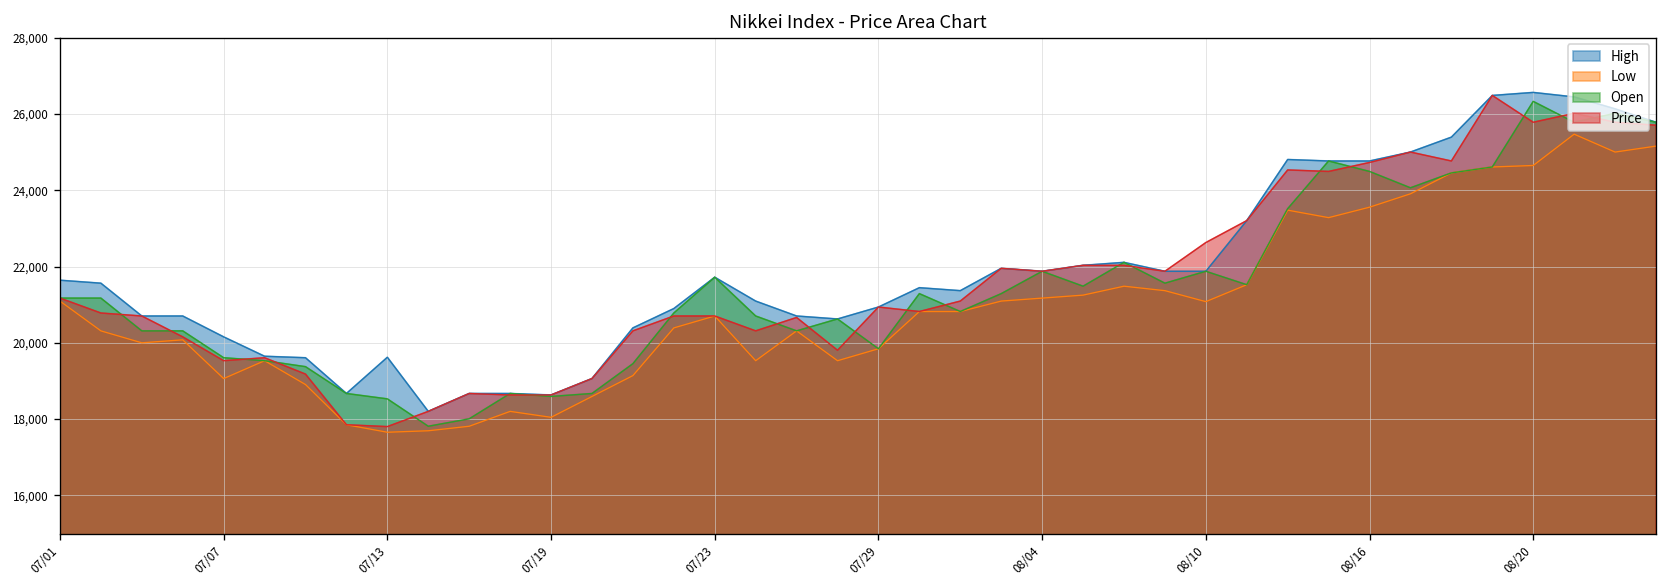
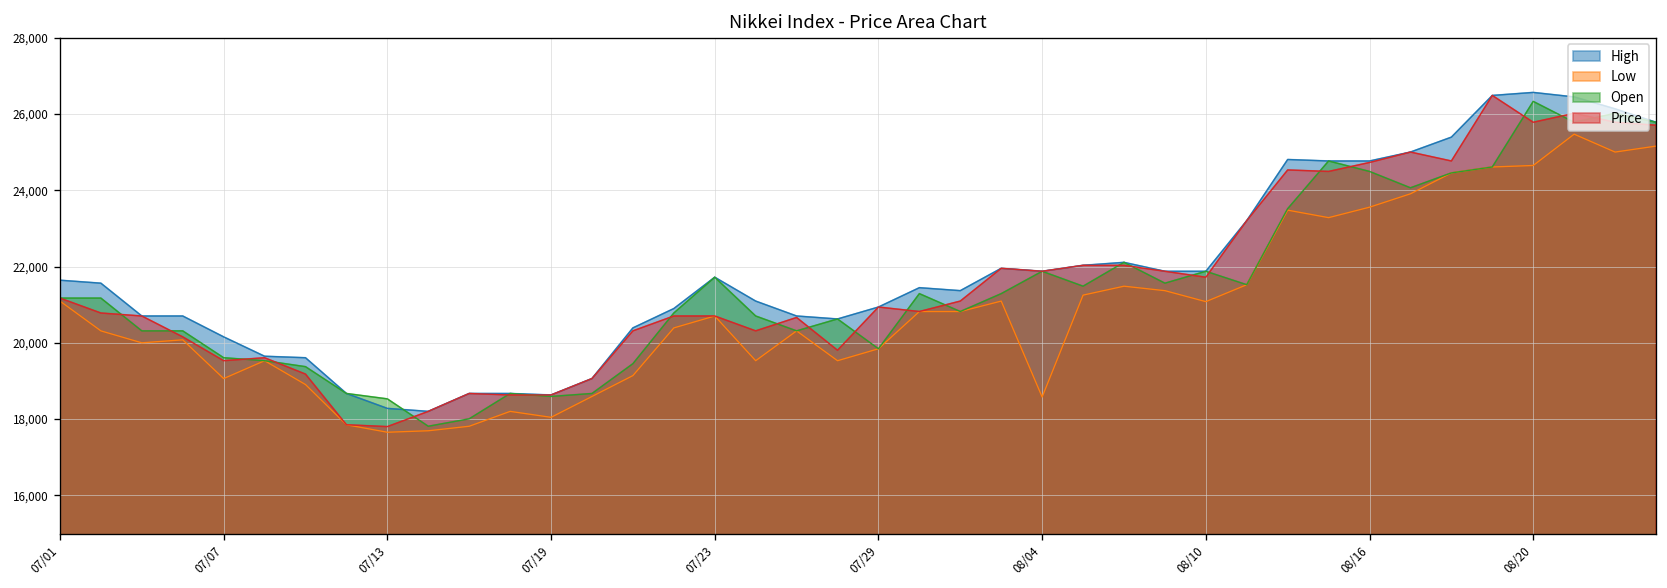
High, 07/13: 19,600 -> 18,300
Low, 08/04: 21,200 -> 18,600
Price, 08/10: 22,600 -> 21,700
